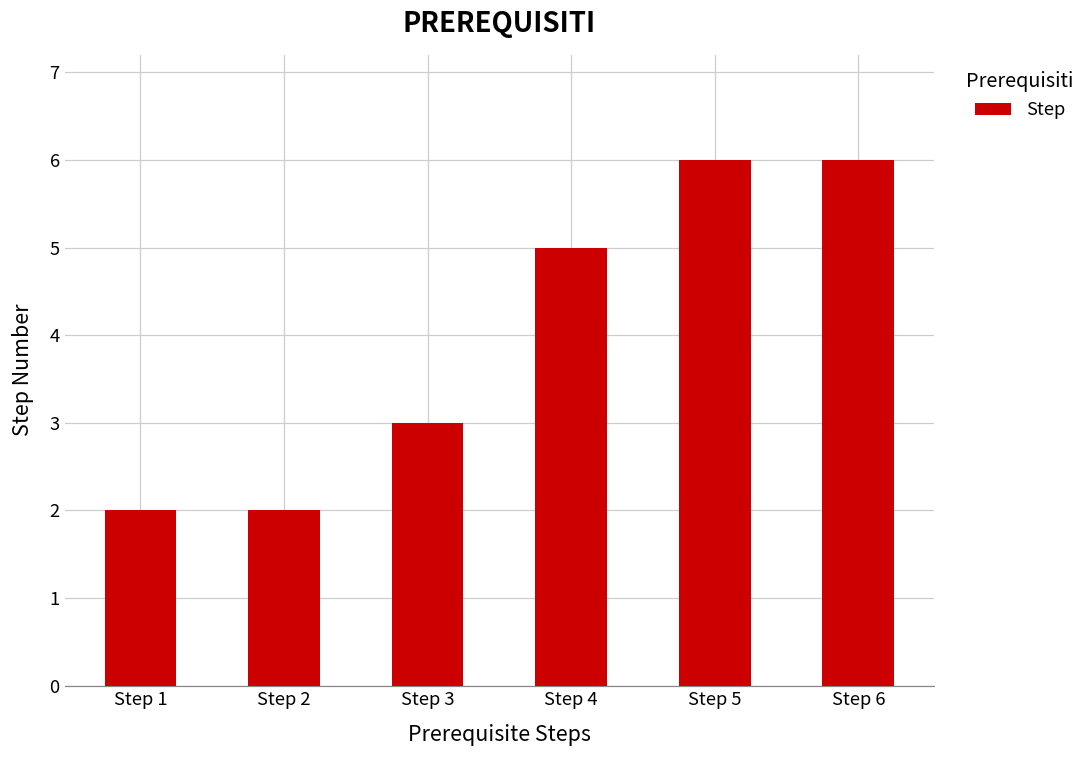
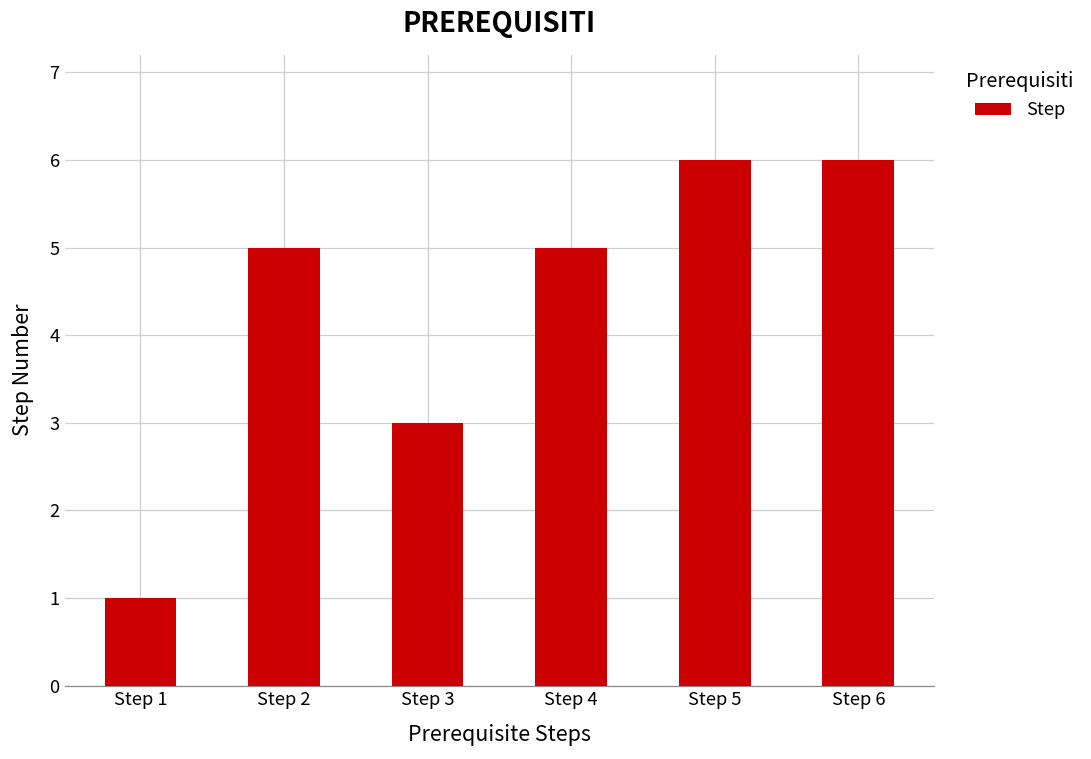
Step 1: 2 -> 1
Step 2: 2 -> 5
